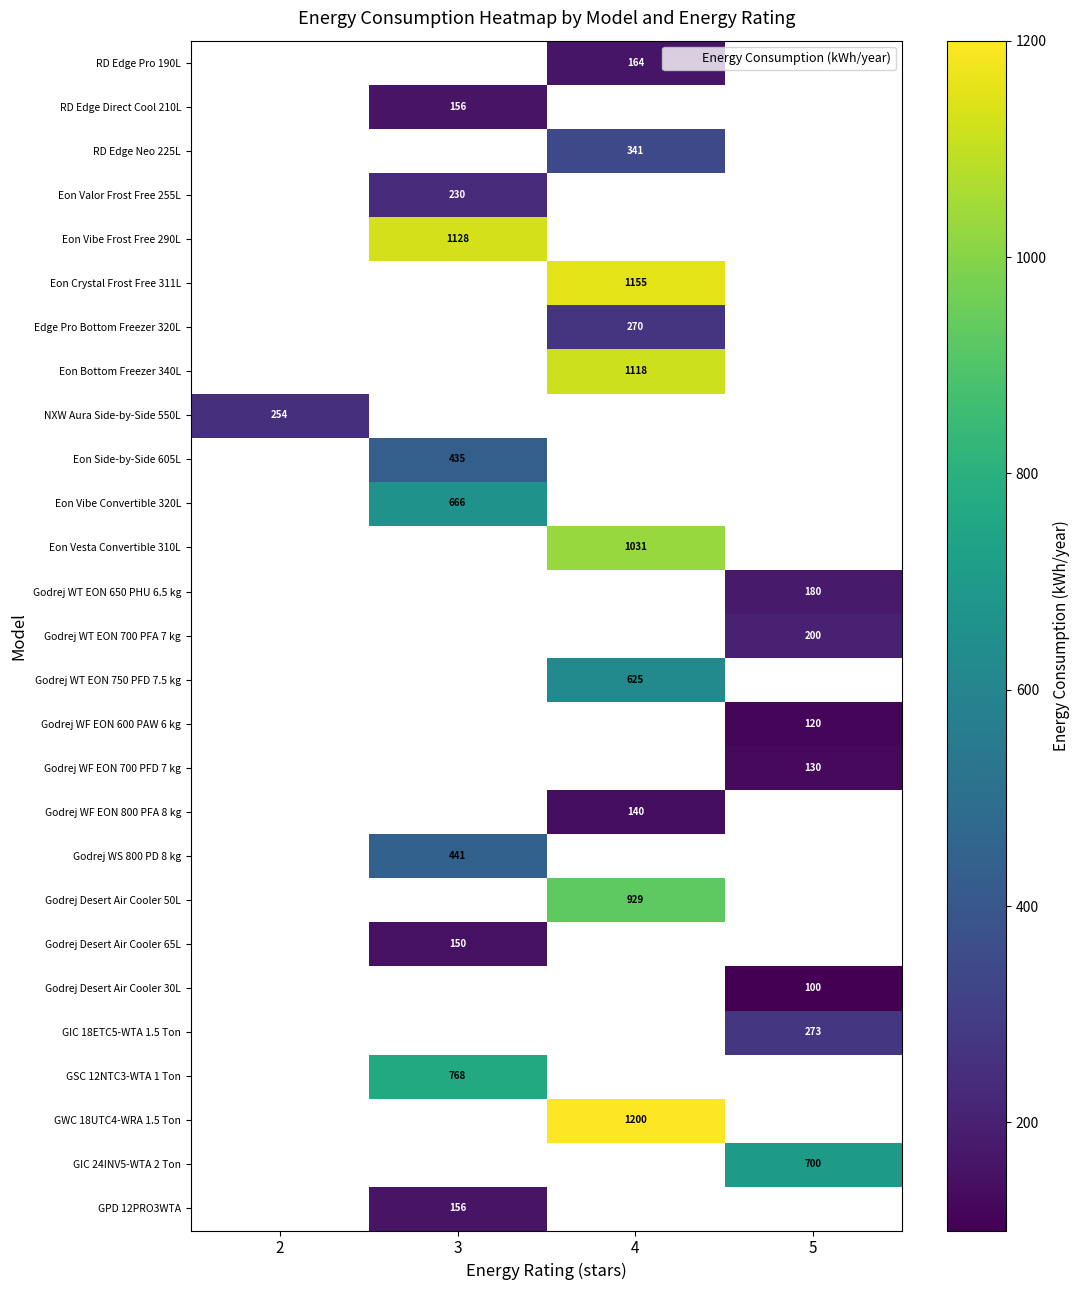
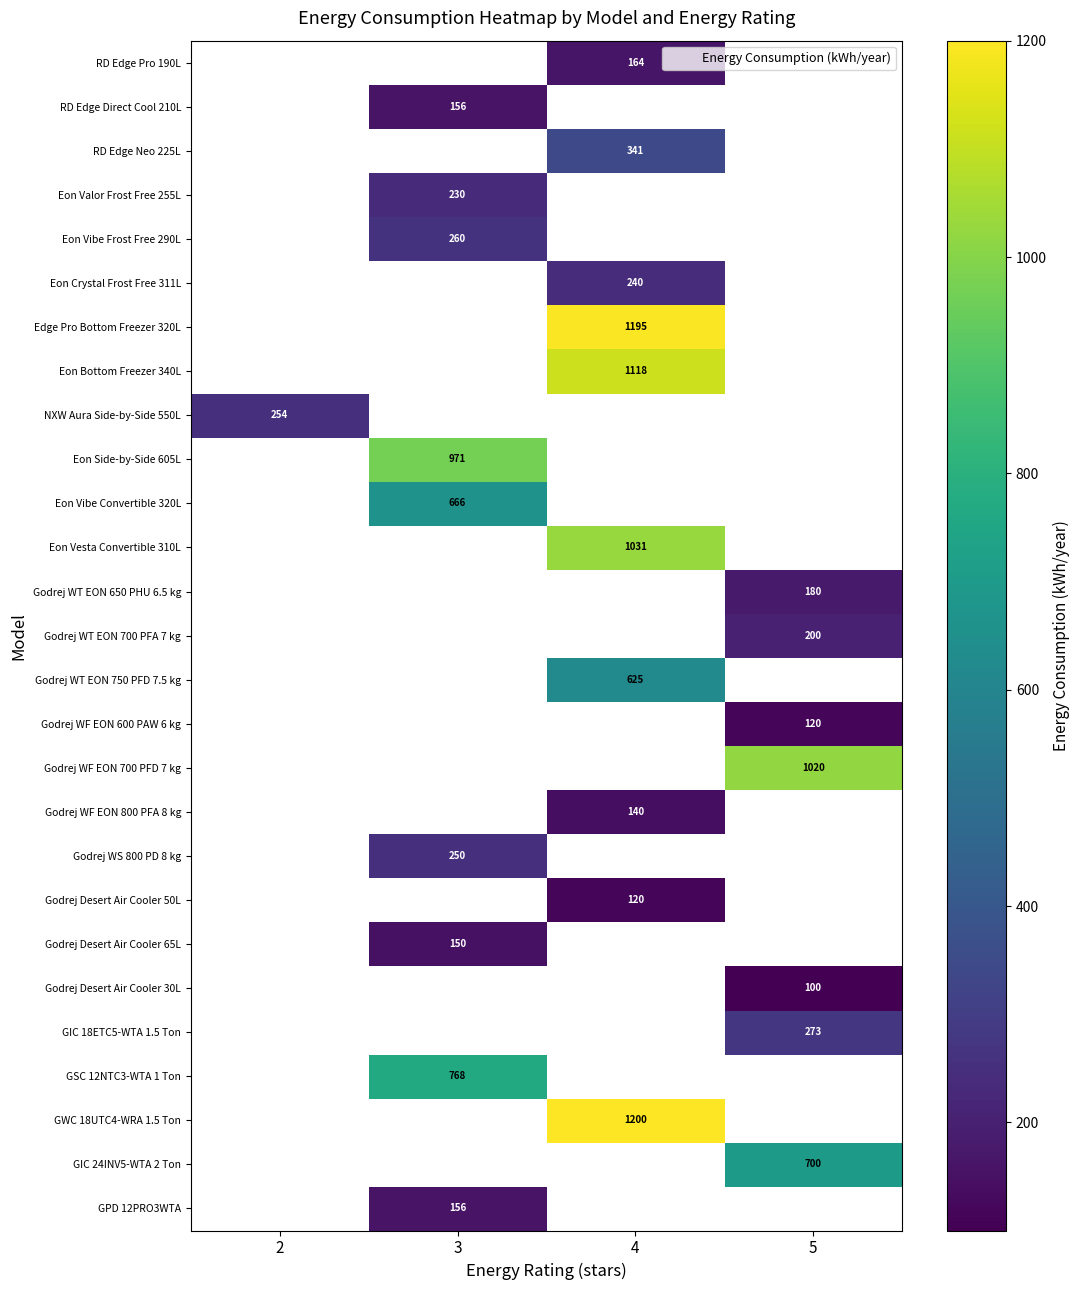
Eon Vibe Frost Free 290L, 3: 1128 -> 260
Eon Crystal Frost Free 311L, 4: 1155 -> 240
Edge Pro Bottom Freezer 320L, 4: 270 -> 1195
Eon Side-by-Side 605L, 3: 435 -> 971
Godrej WF EON 700 PFD 7 kg, 5: 130 -> 1020
Godrej WS 800 PD 8 kg, 3: 441 -> 250
Godrej Desert Air Cooler 50L, 4: 929 -> 120
